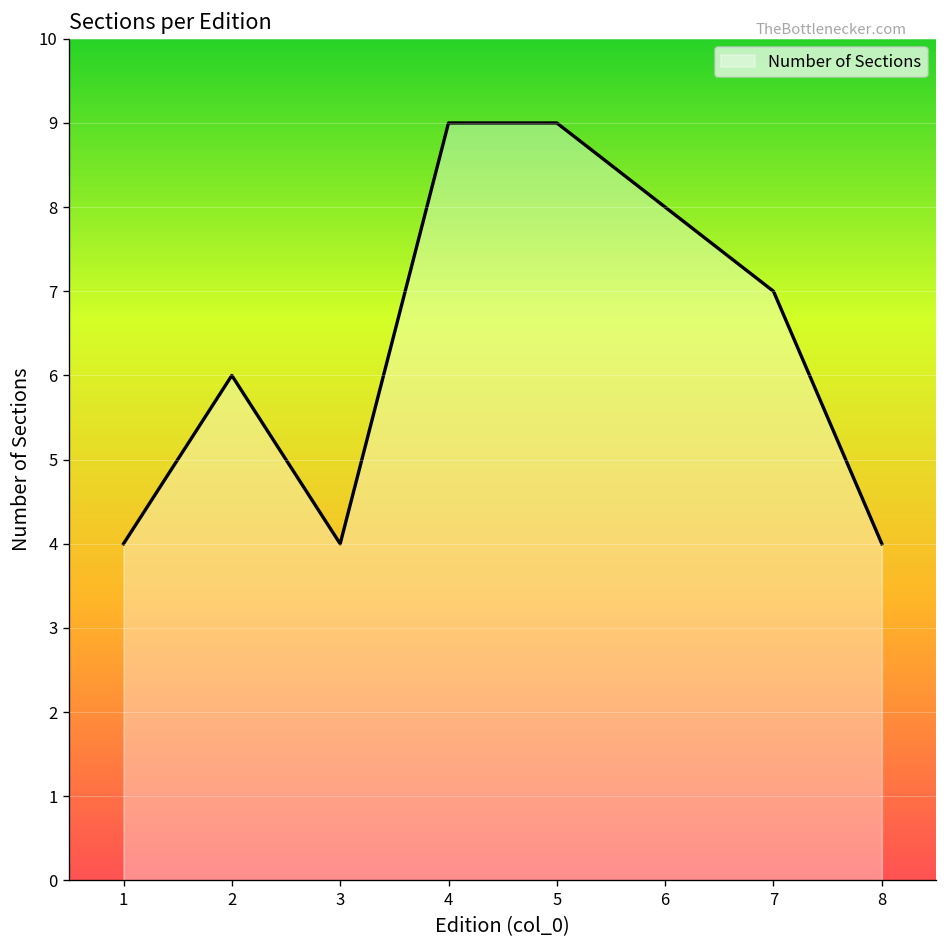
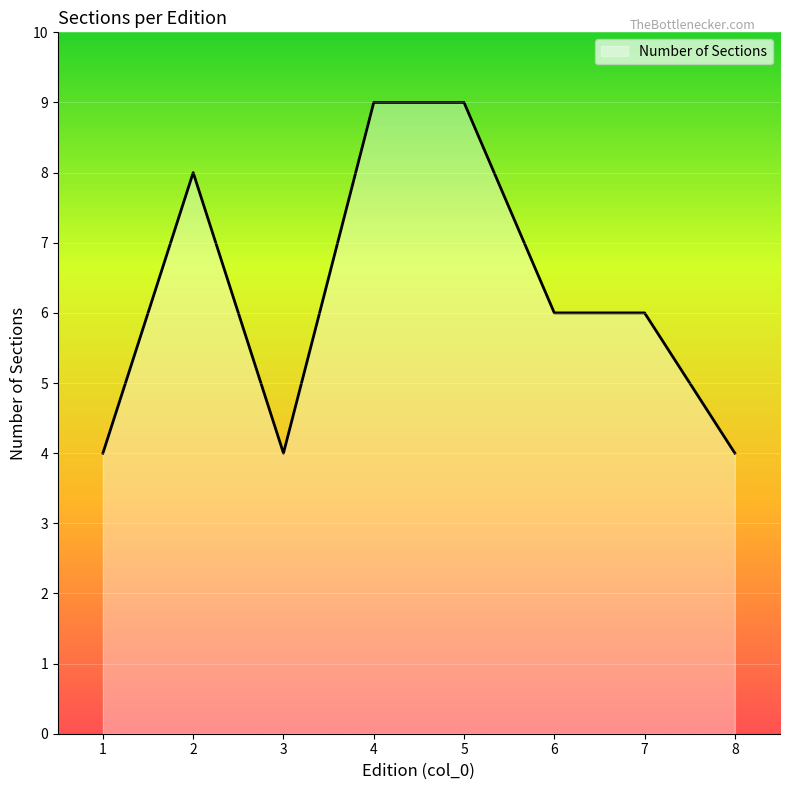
2: 6 -> 8
6: 8 -> 6
7: 7 -> 6
